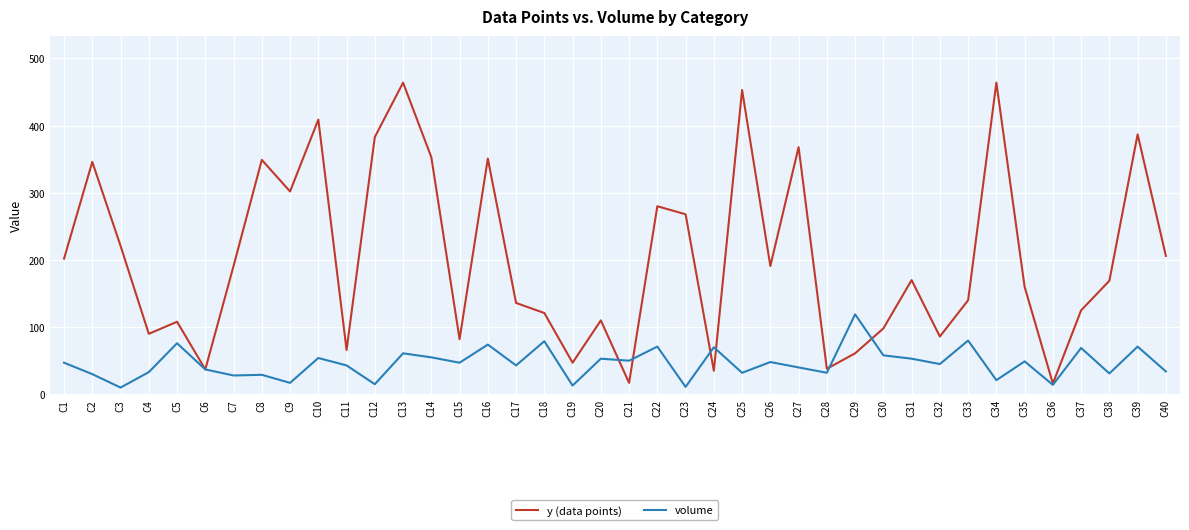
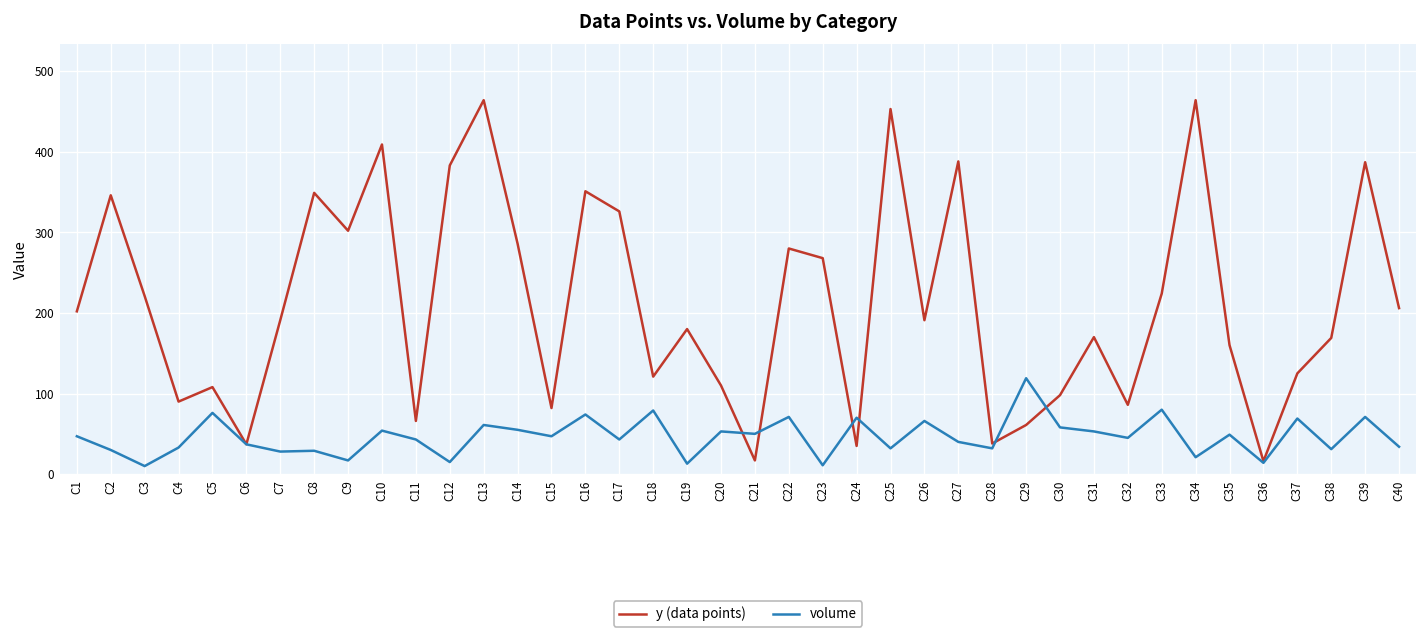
y (data points), C14: 350 -> 290
y (data points), C17: 140 -> 330
y (data points), C19: 50 -> 180
volume, C26: 50 -> 70
y (data points), C27: 370 -> 390
y (data points), C33: 140 -> 220
